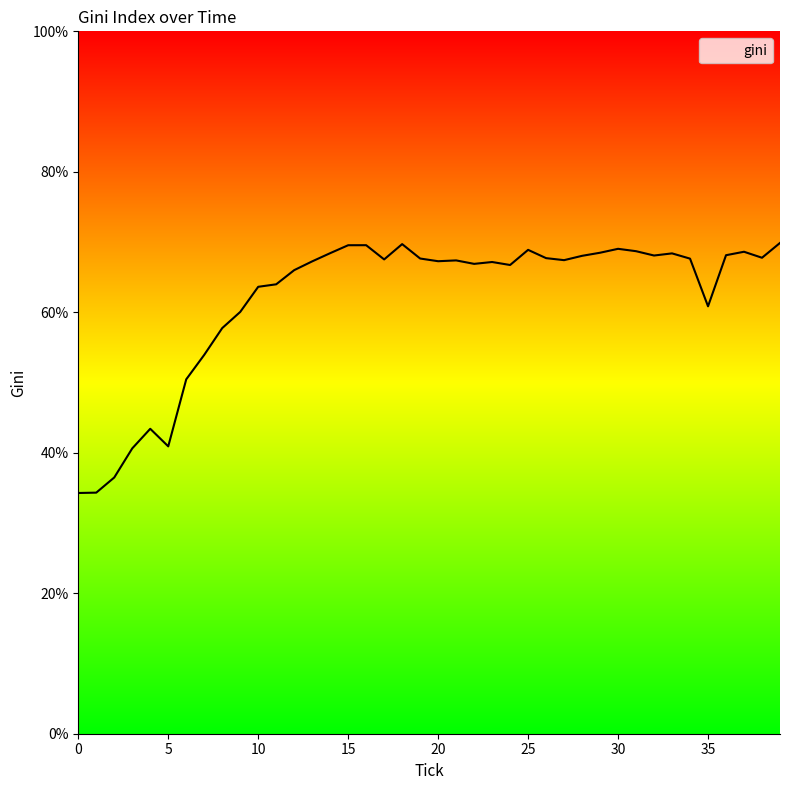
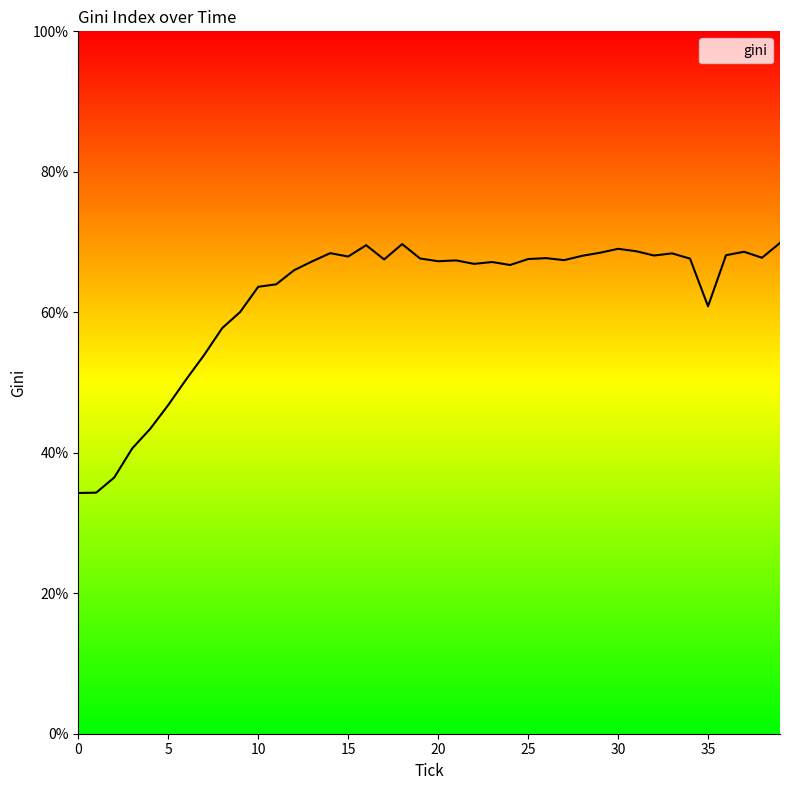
5: 41% -> 47%
15: 70% -> 68%
25: 69% -> 68%
